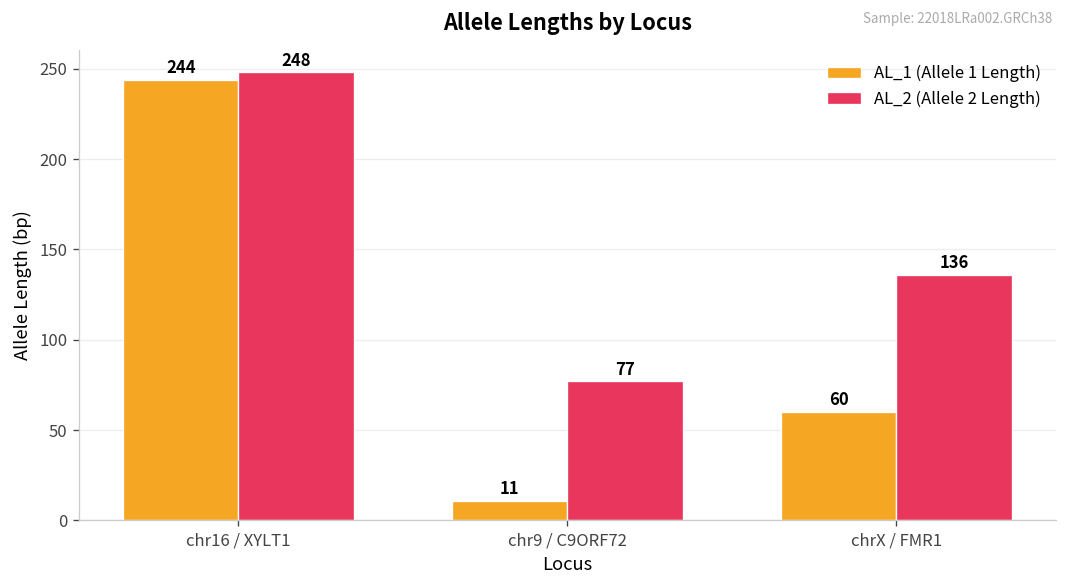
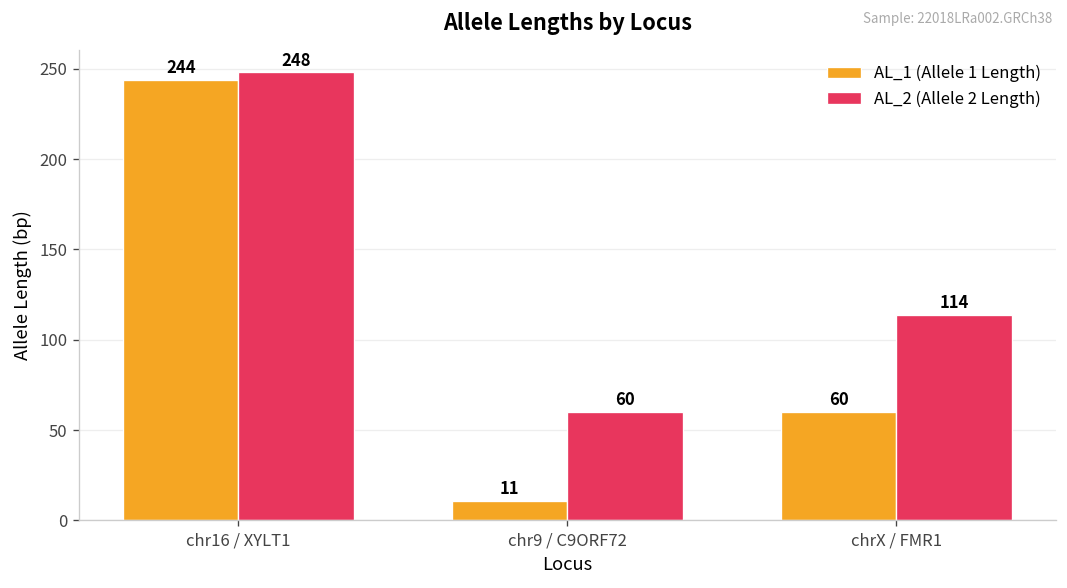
AL_2 (Allele 2 Length), chr9 / C9ORF72: 77 -> 60
AL_2 (Allele 2 Length), chrX / FMR1: 136 -> 114
